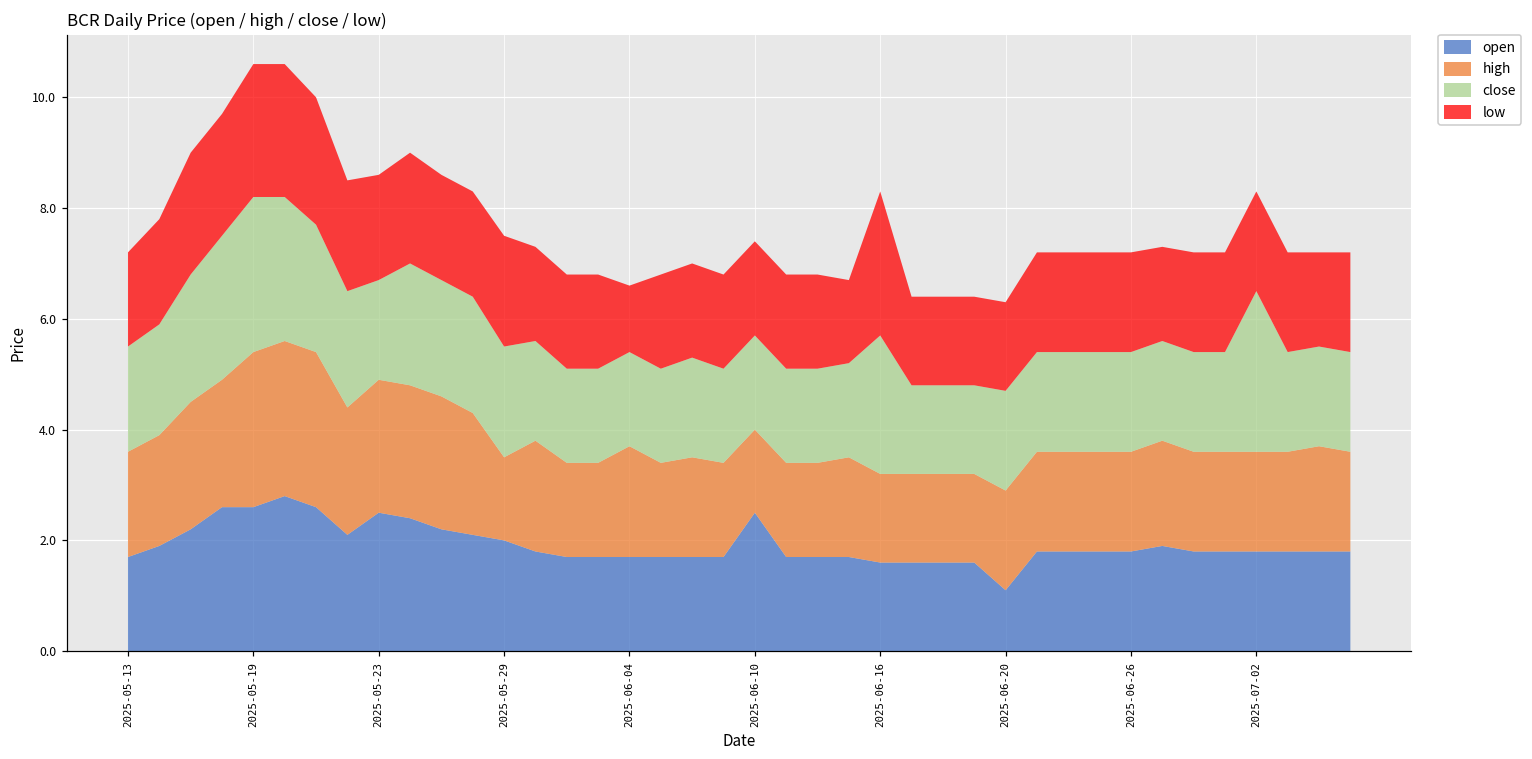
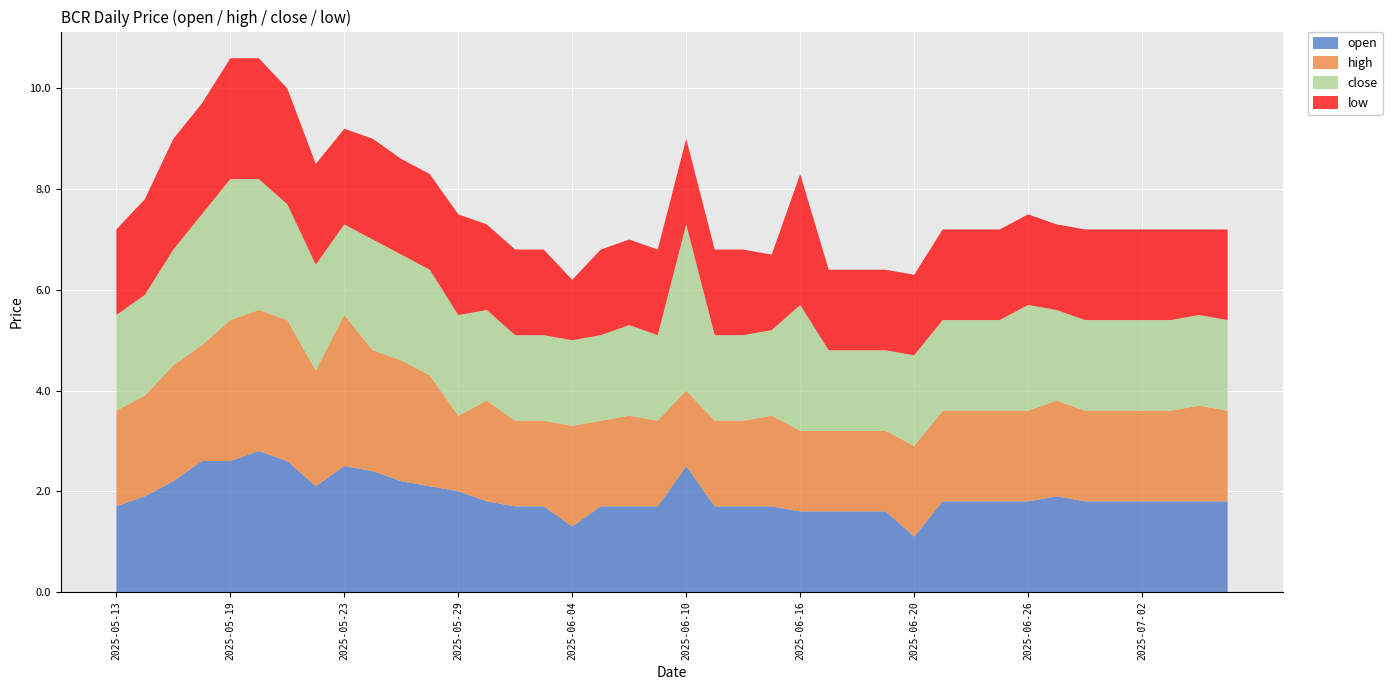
high, 2025-05-23: 2.4 -> 3.0
open, 2025-06-04: 1.7 -> 1.3
close, 2025-06-10: 1.7 -> 3.3
close, 2025-06-26: 1.8 -> 2.1
close, 2025-07-02: 2.9 -> 1.8
